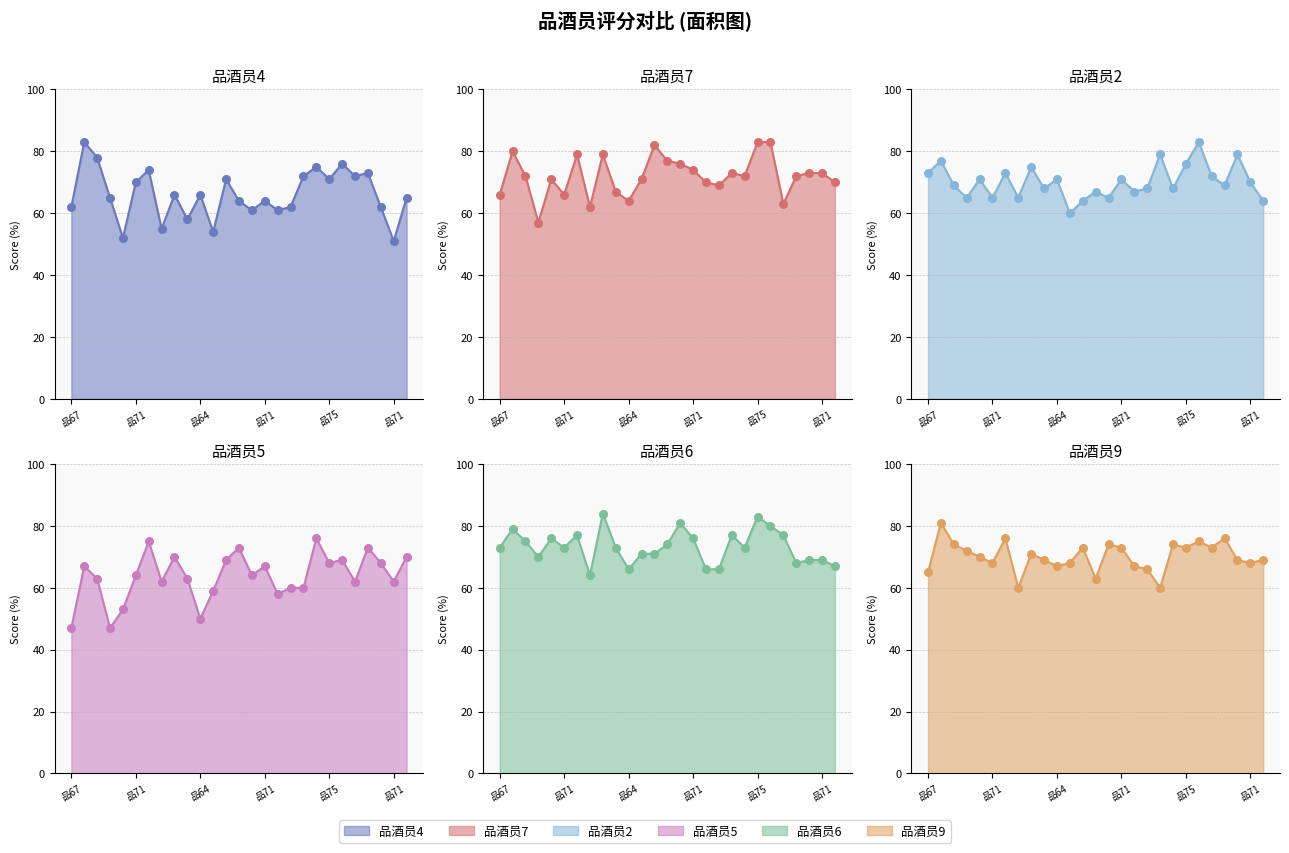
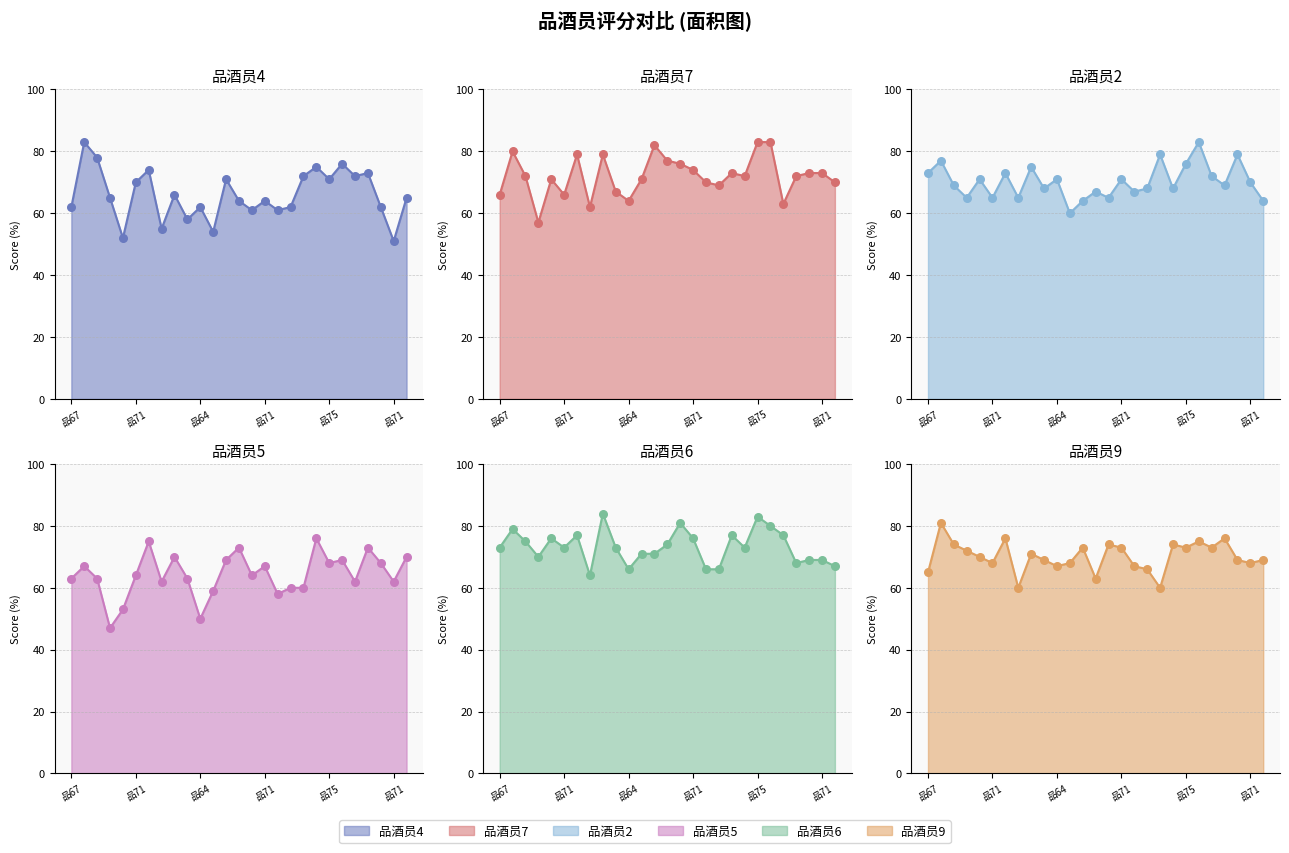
品酒员4, 品64: 66 -> 62
品酒员5, 品67: 47 -> 63
